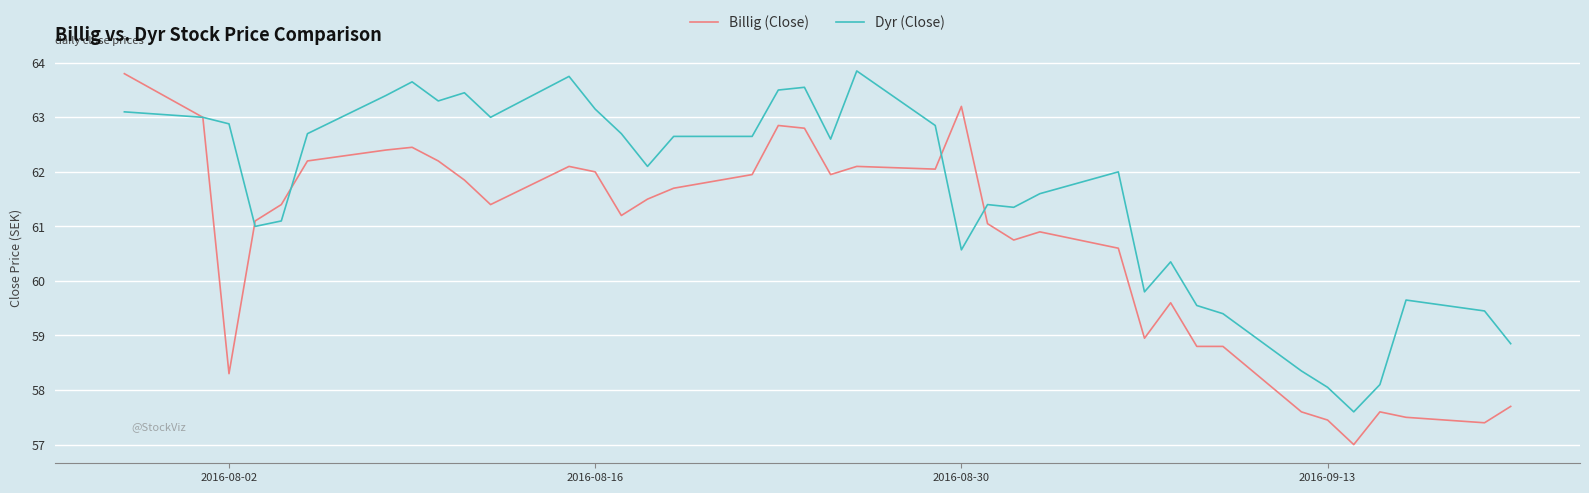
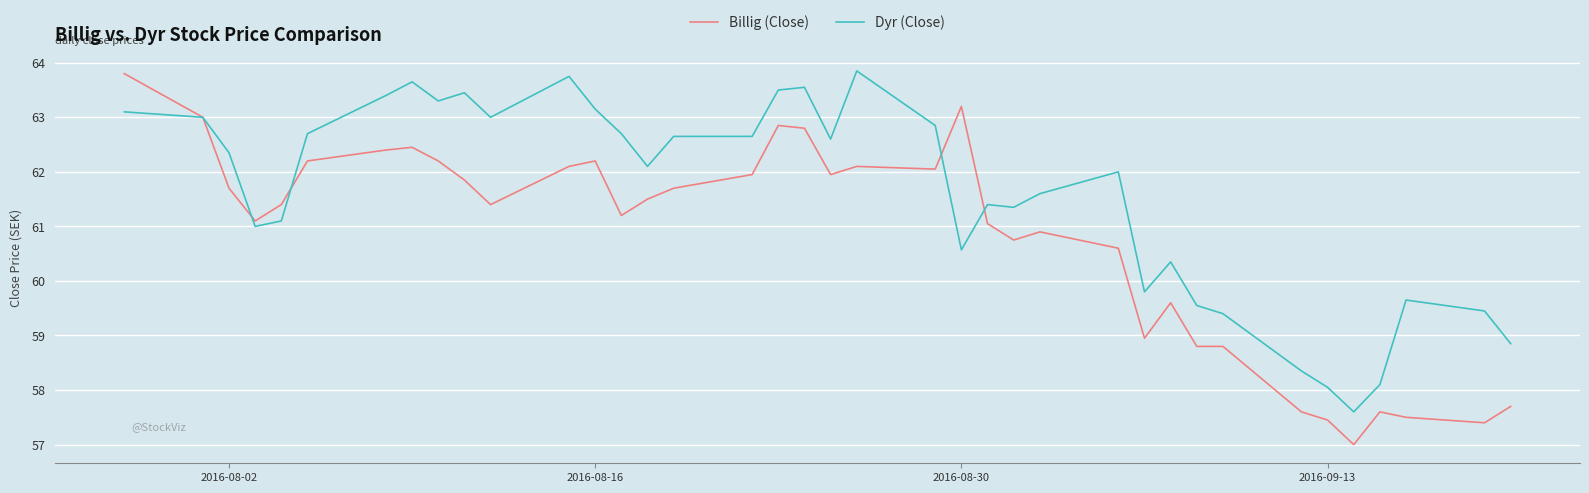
Billig (Close), 2016-08-02: 58.3 -> 61.7
Dyr (Close), 2016-08-02: 62.9 -> 62.4
Billig (Close), 2016-08-16: 62.0 -> 62.2
